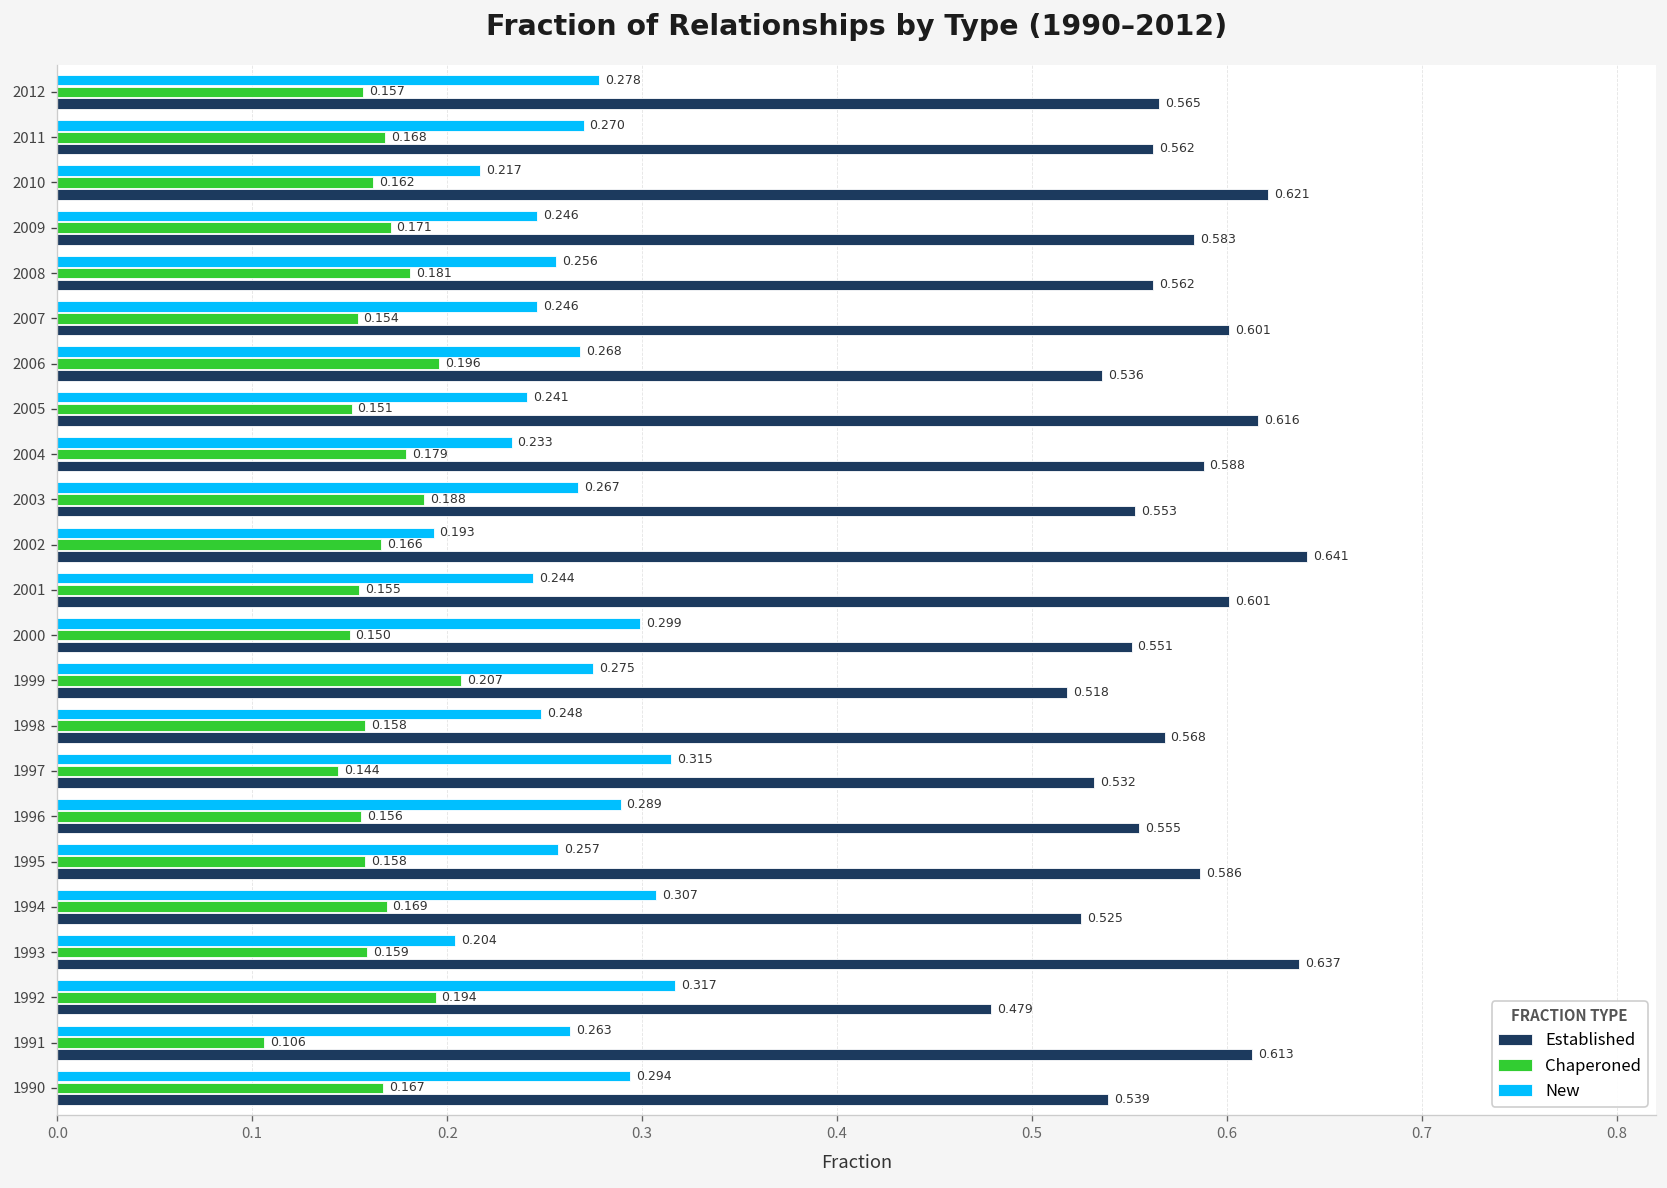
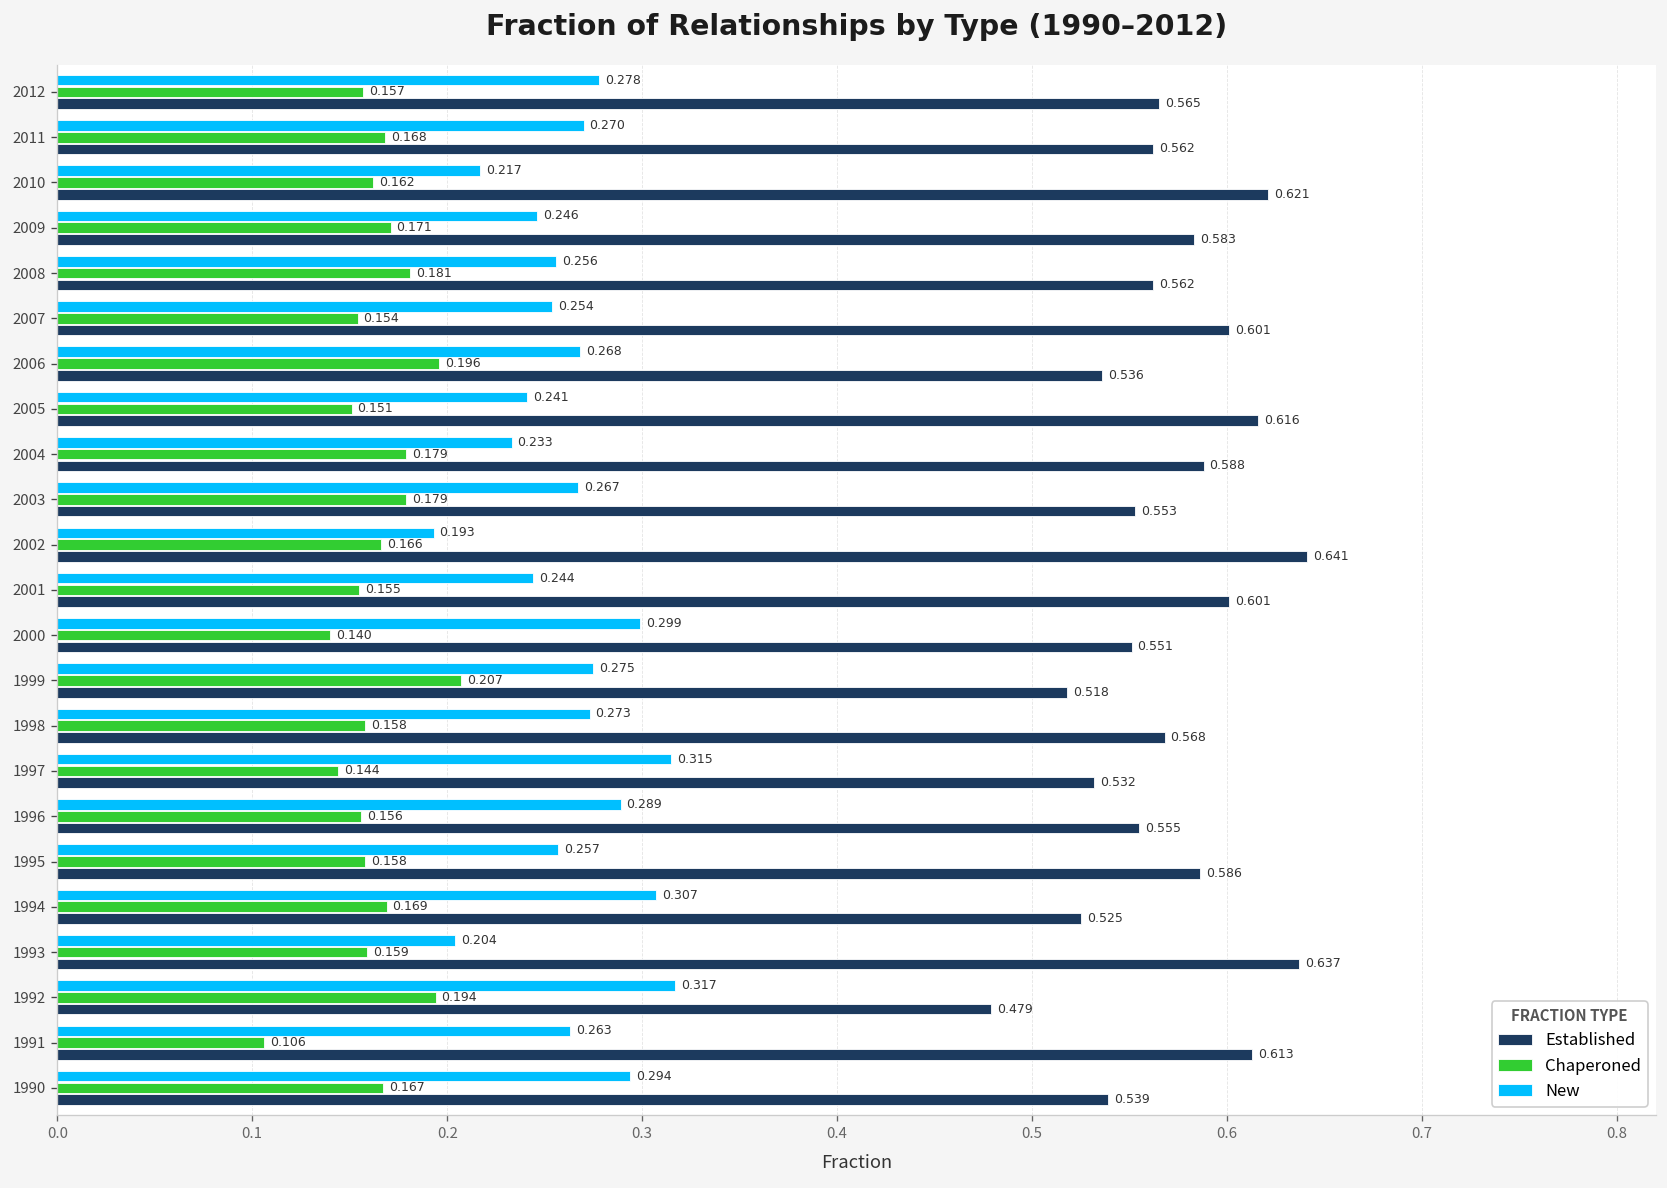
New, 2007: 0.246 -> 0.254
Chaperoned, 2003: 0.188 -> 0.179
Chaperoned, 2000: 0.150 -> 0.140
New, 1998: 0.248 -> 0.273
